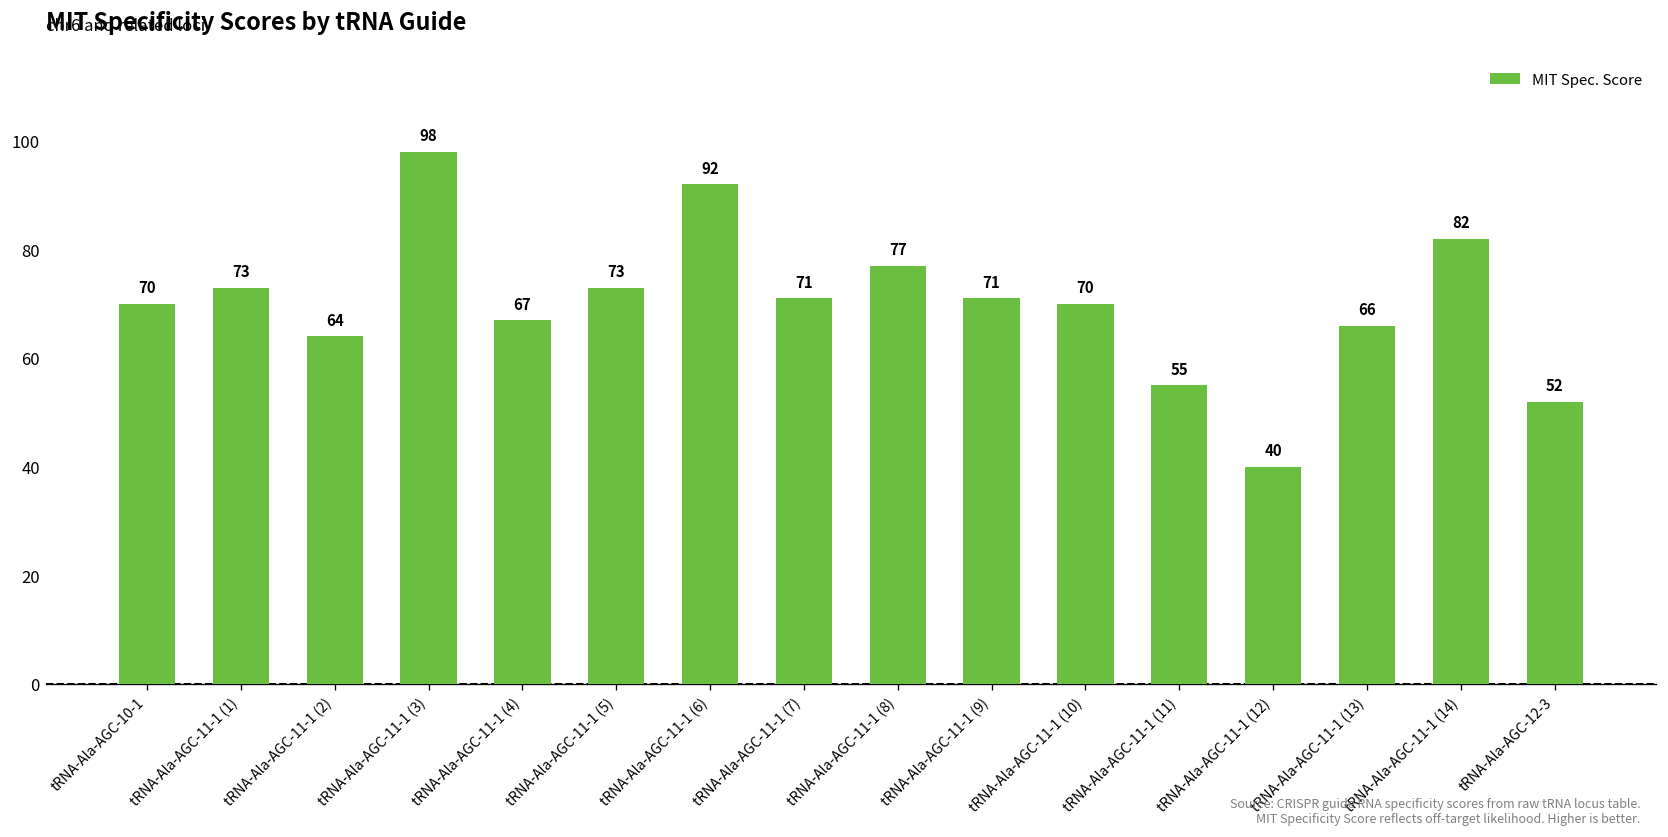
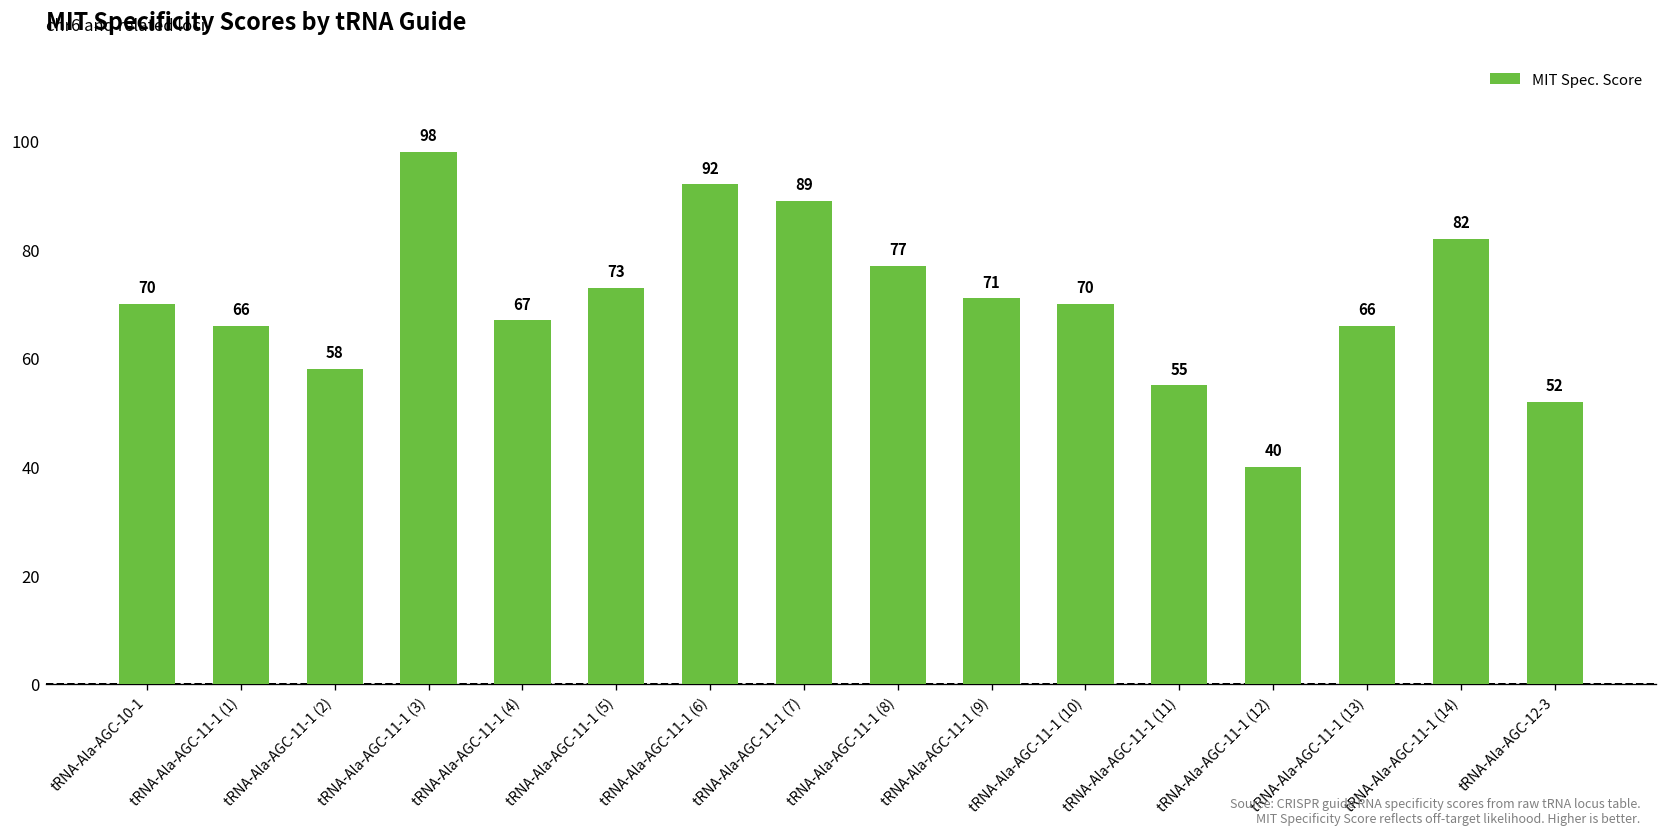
tRNA-Ala-AGC-11-1 (1): 73 -> 66
tRNA-Ala-AGC-11-1 (2): 64 -> 58
tRNA-Ala-AGC-11-1 (7): 71 -> 89
